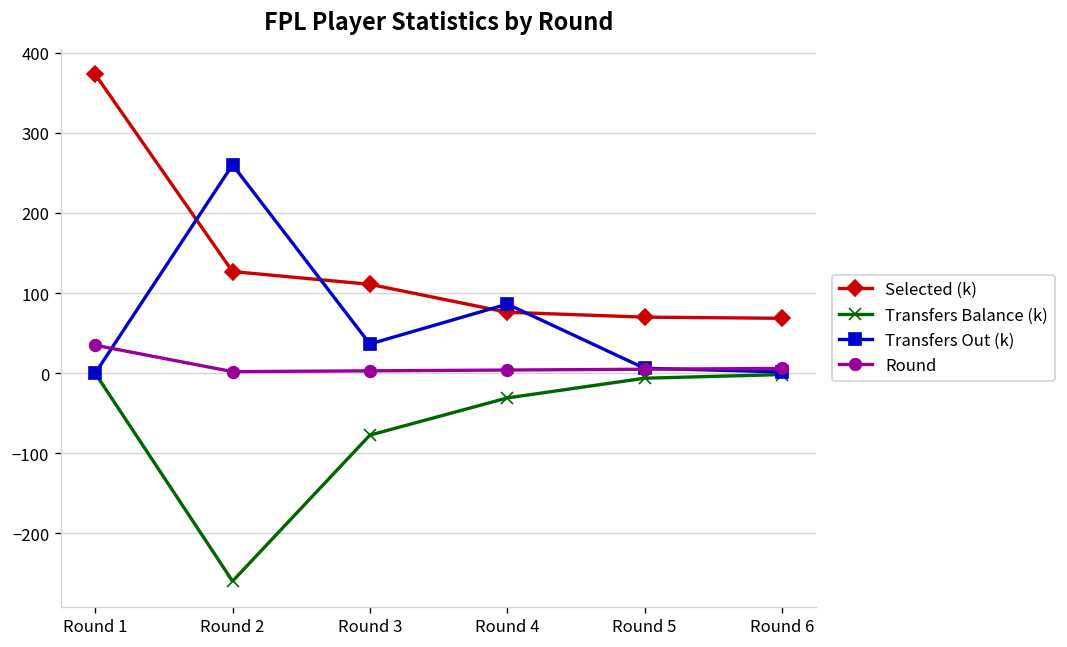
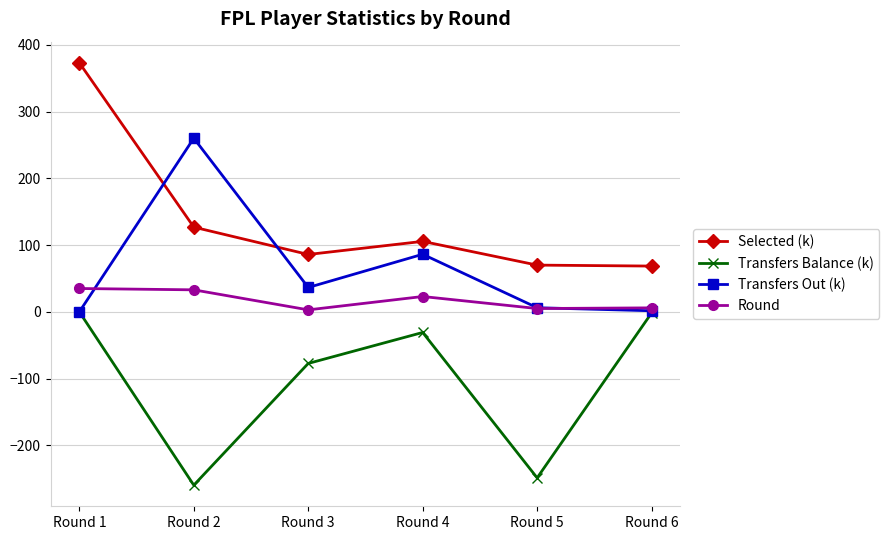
Round, Round 2: 0 -> 30
Selected (k), Round 3: 110 -> 90
Selected (k), Round 4: 80 -> 110
Round, Round 4: 0 -> 20
Transfers Balance (k), Round 5: -10 -> -250
